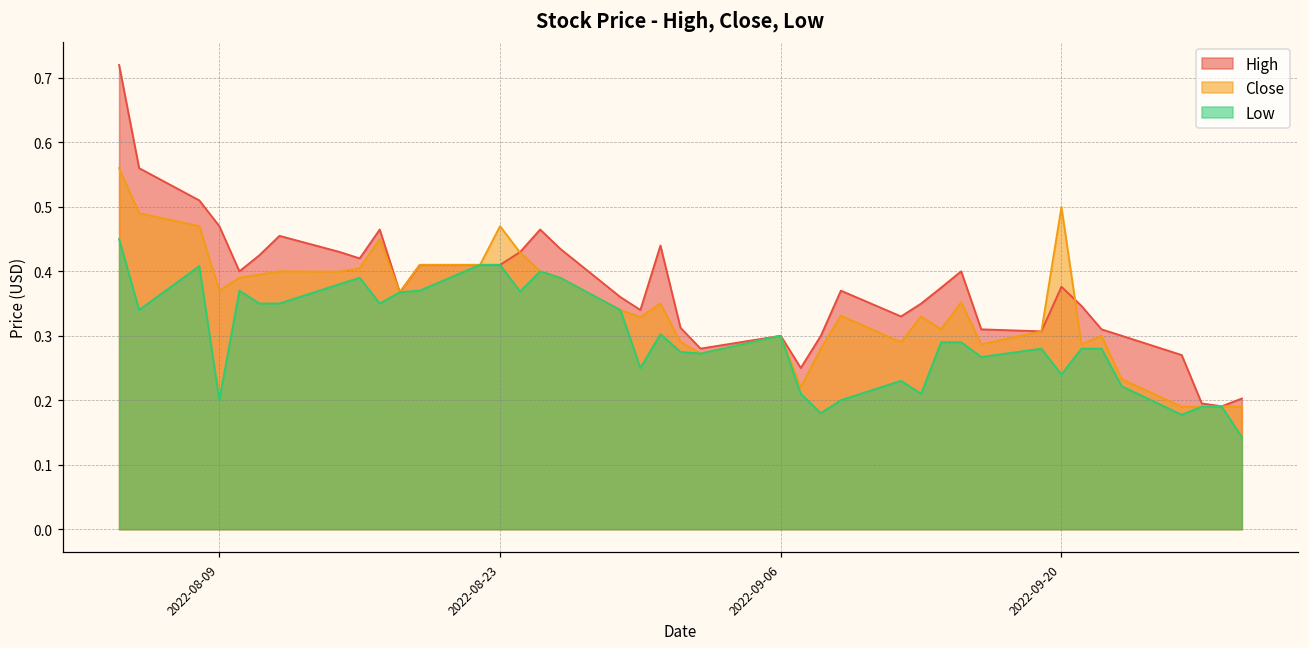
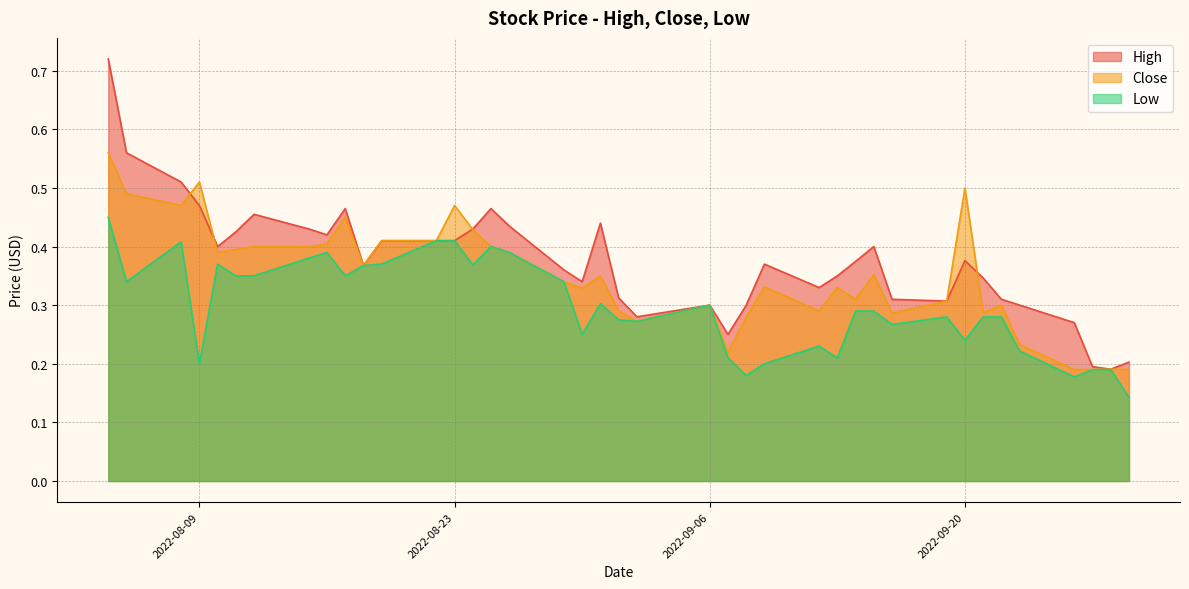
Close, 2022-08-09: 0.37 -> 0.51
